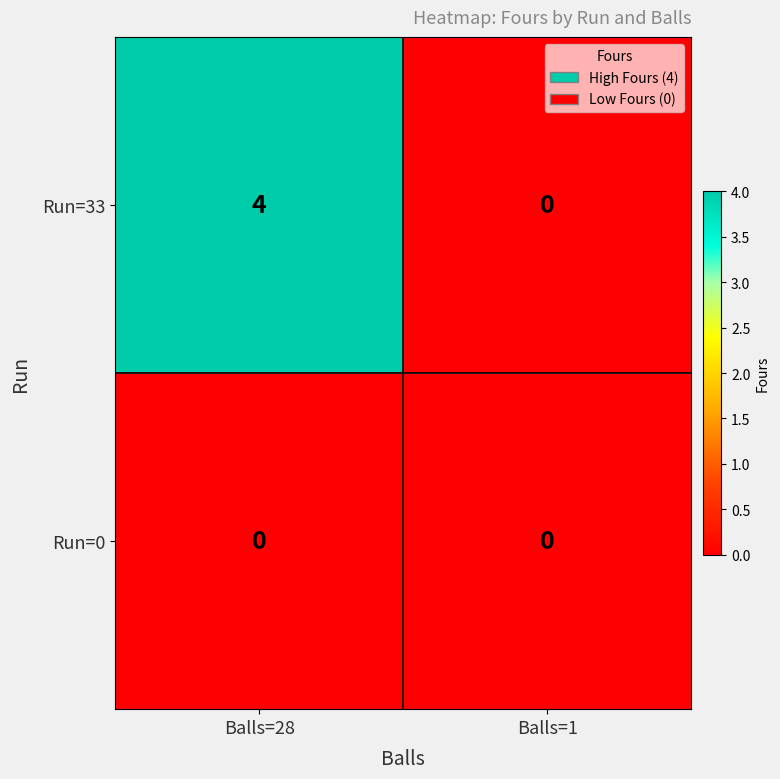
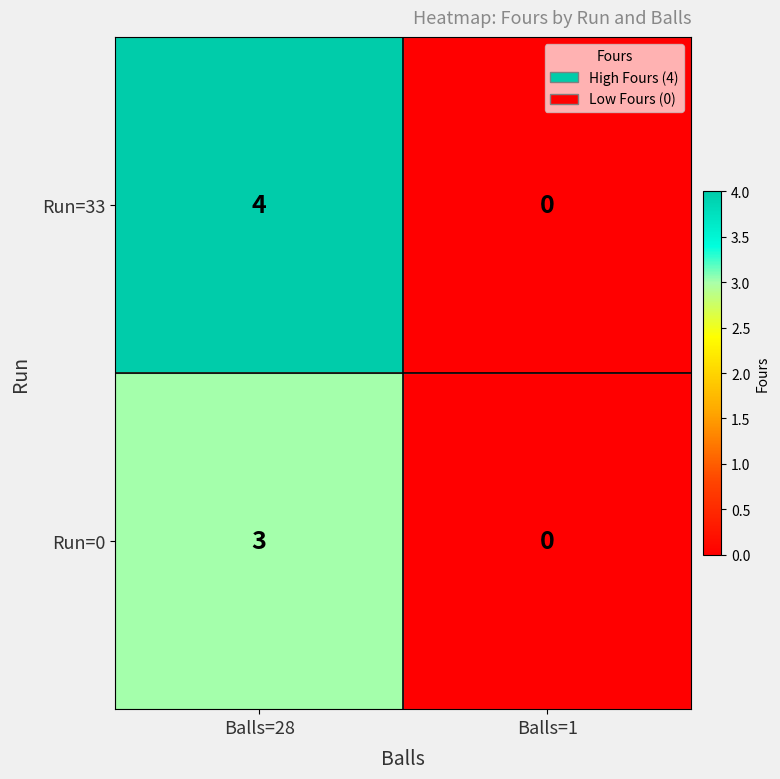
Run=0, Balls=28: 0 -> 3
